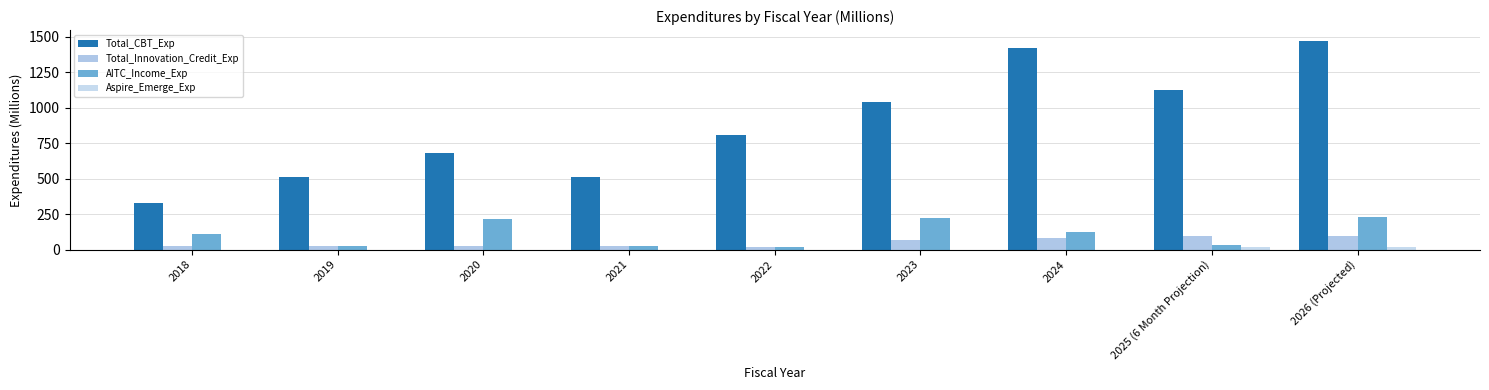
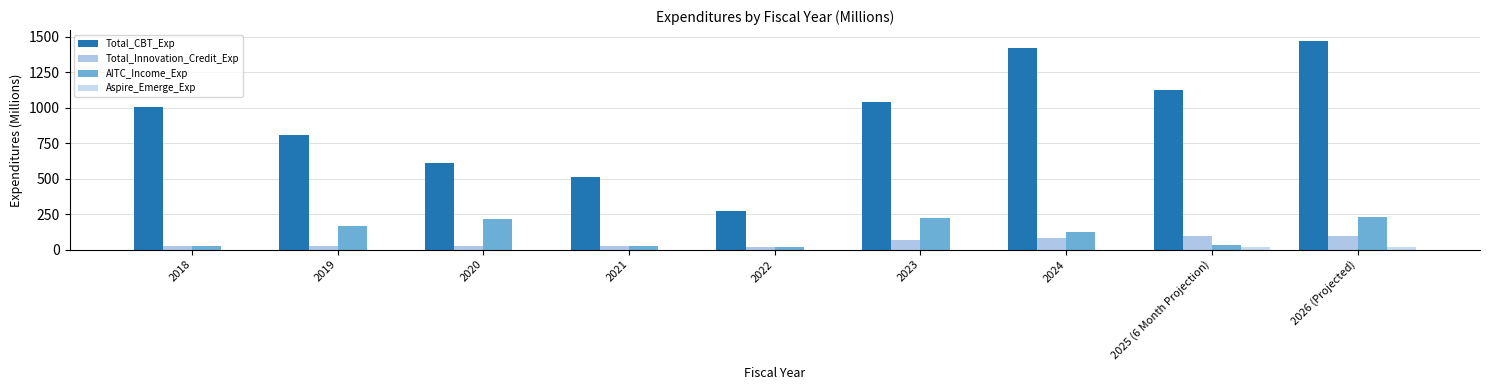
Total_CBT_Exp, 2018: 330 -> 1000
AITC_Income_Exp, 2018: 110 -> 30
Total_CBT_Exp, 2019: 510 -> 810
AITC_Income_Exp, 2019: 30 -> 160
Total_CBT_Exp, 2020: 680 -> 610
Total_CBT_Exp, 2022: 810 -> 270
